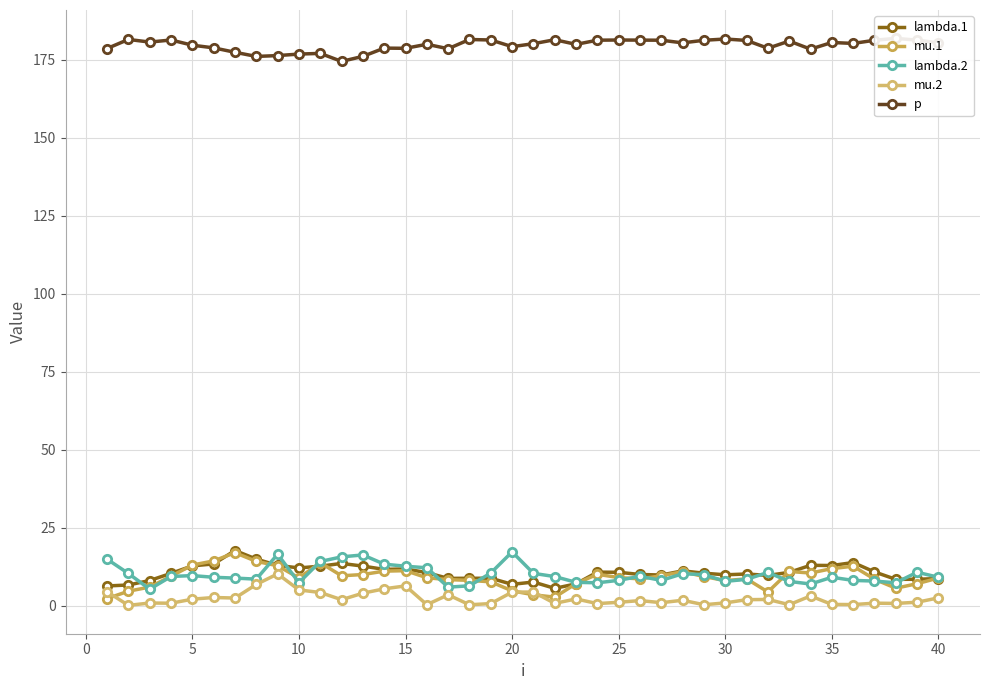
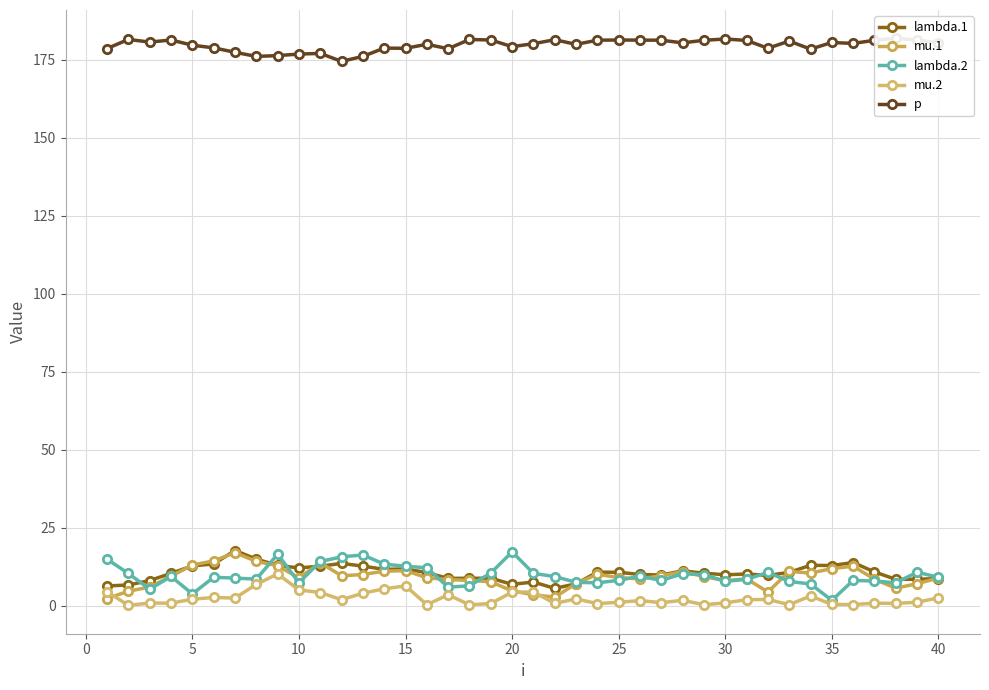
lambda.2, 5: 10 -> 4
lambda.2, 35: 9 -> 2
